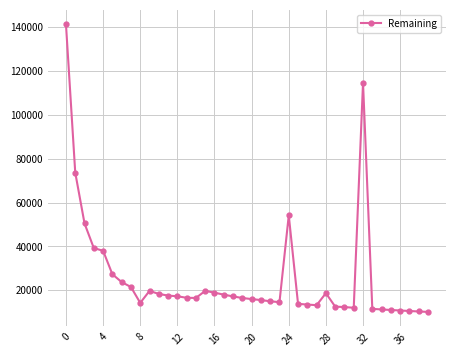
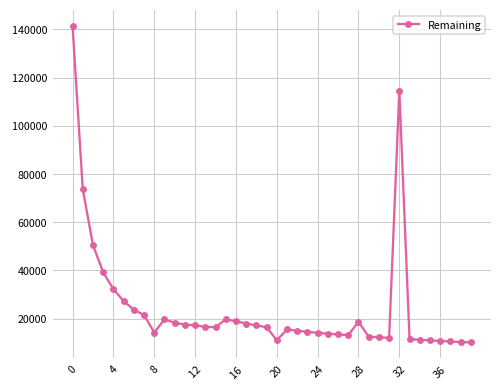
4: 38000 -> 32000
20: 16000 -> 11000
24: 54000 -> 14000
